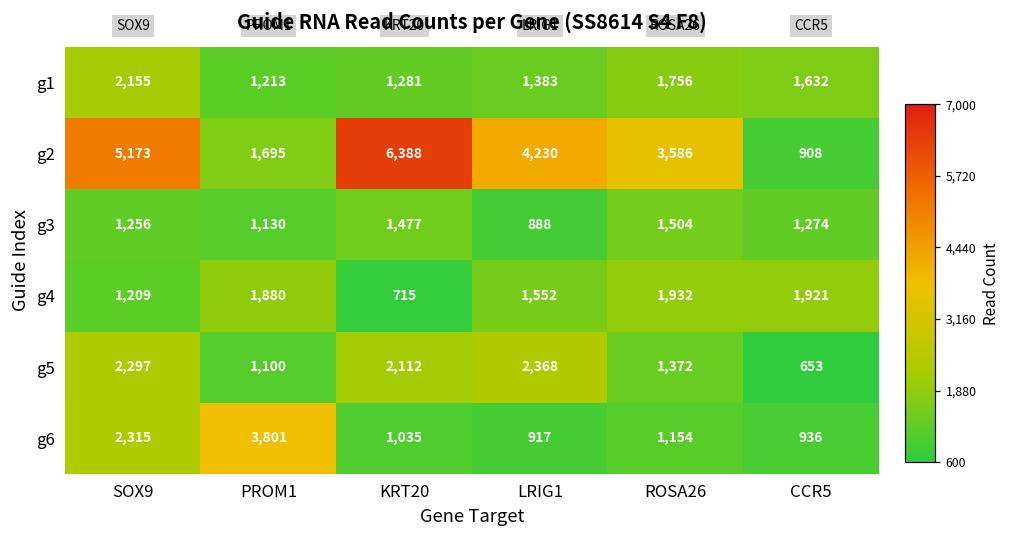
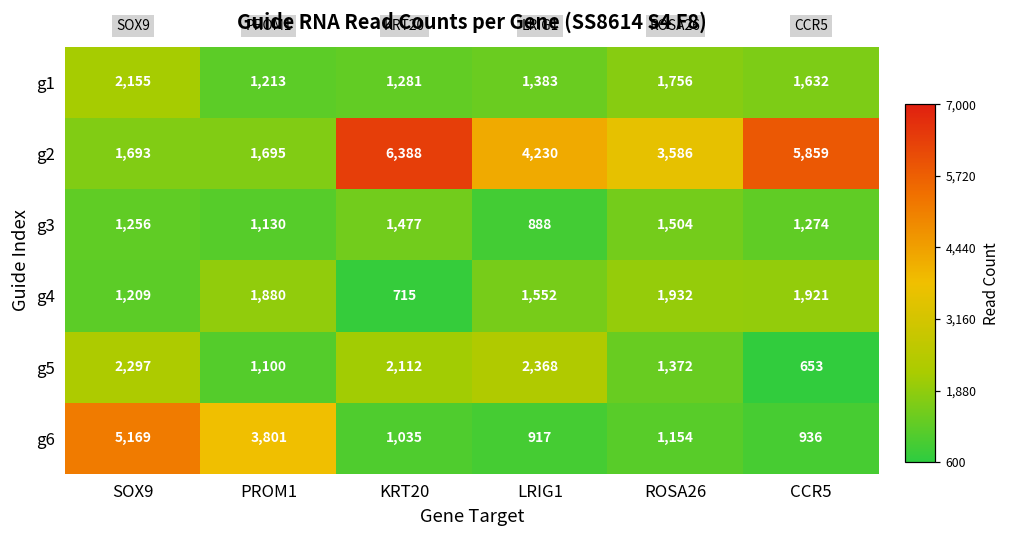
g2, SOX9: 5,173 -> 1,693
g2, CCR5: 908 -> 5,859
g6, SOX9: 2,315 -> 5,169
